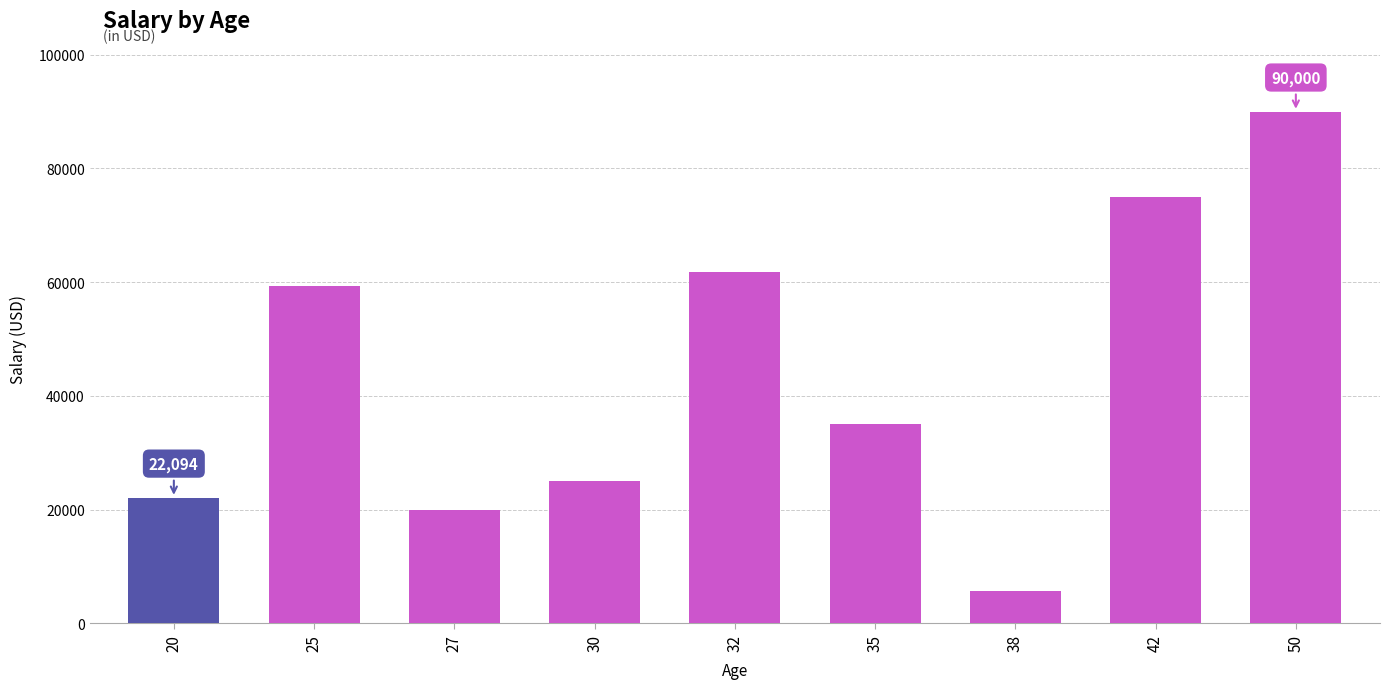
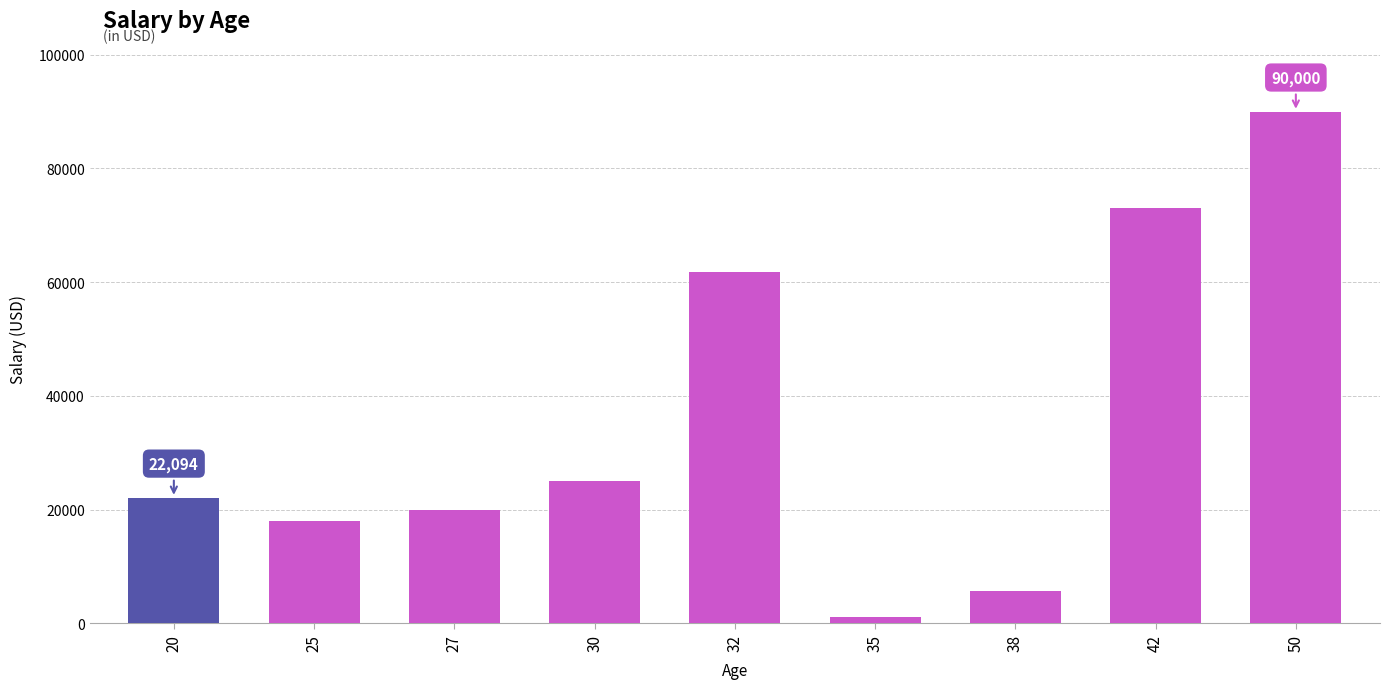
25: 59000 -> 18000
35: 35000 -> 1000
42: 75000 -> 73000
